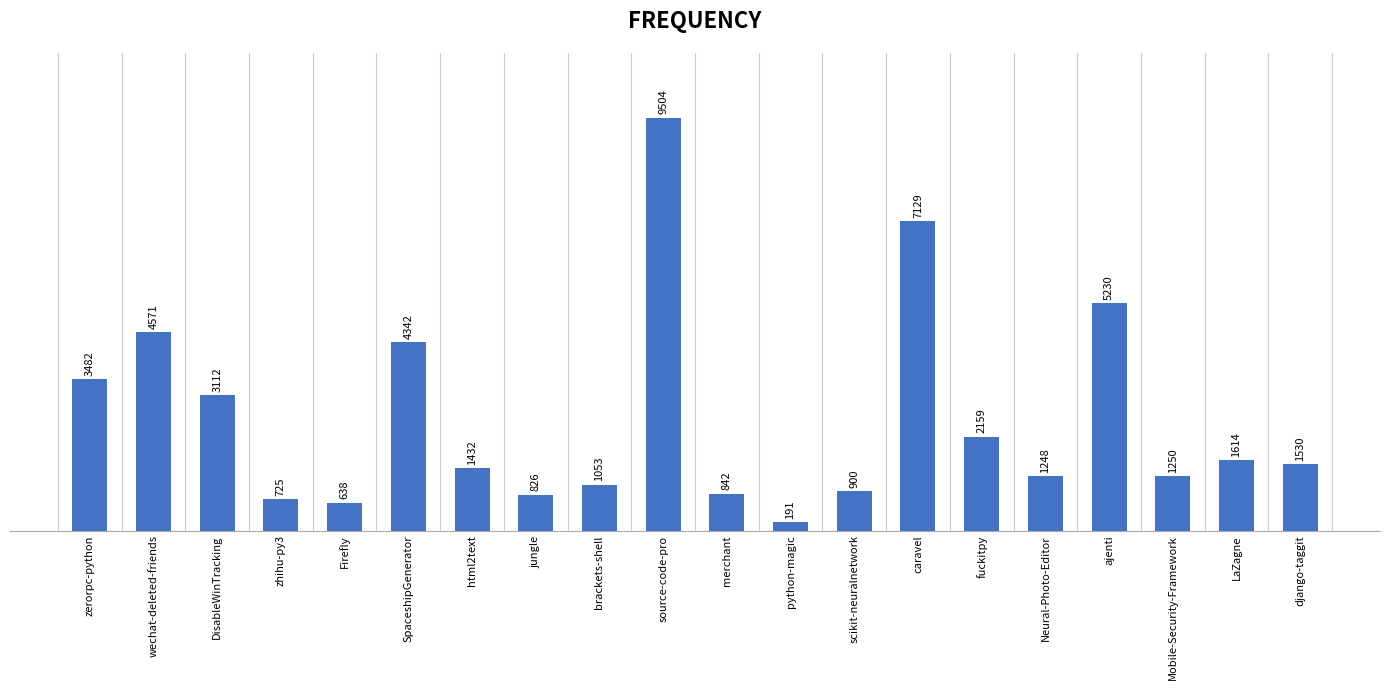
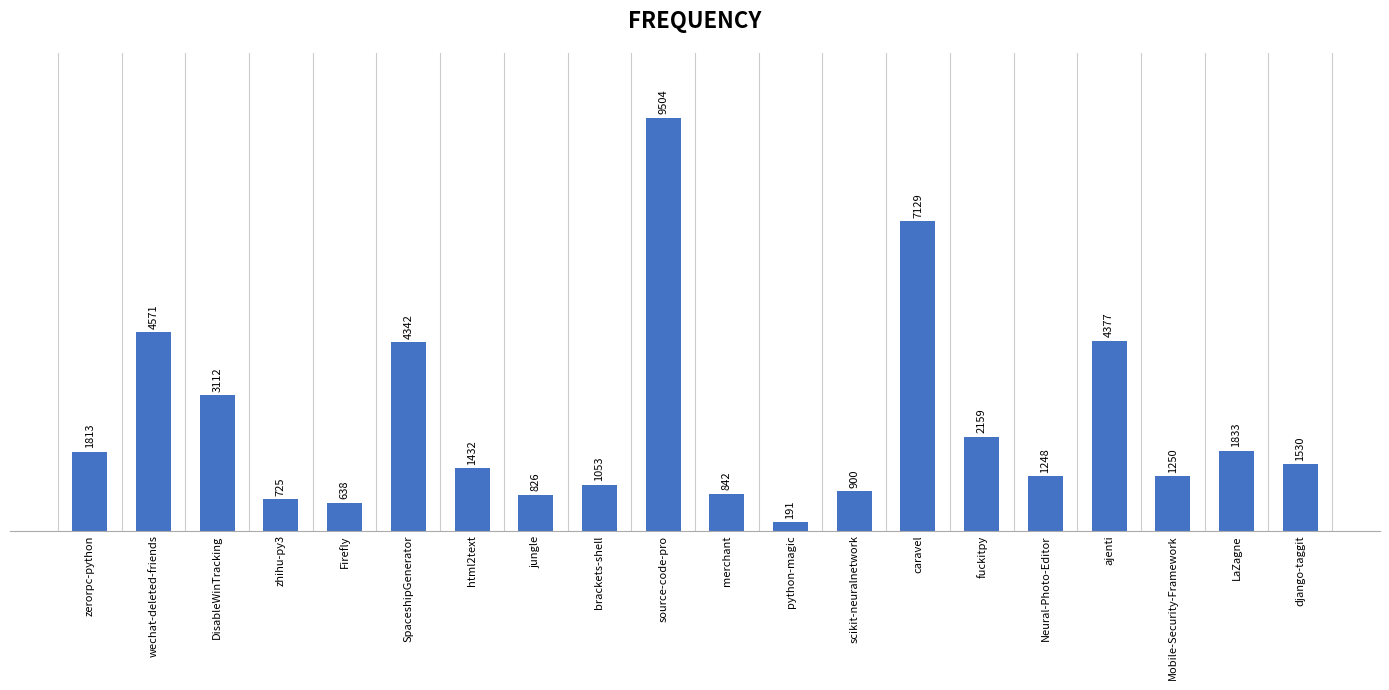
zerorpc-python: 3482 -> 1813
ajenti: 5230 -> 4377
LaZagne: 1614 -> 1833
